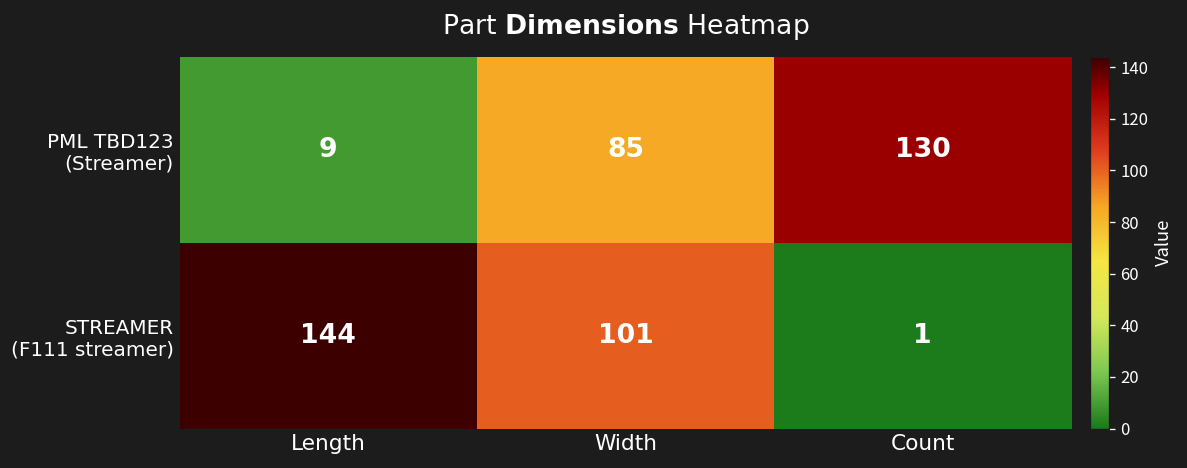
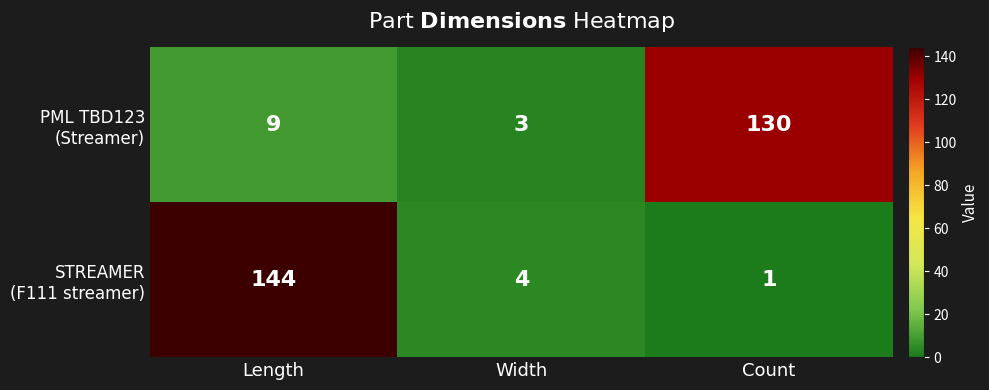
PML TBD123 (Streamer), Width: 85 -> 3
STREAMER (F111 streamer), Width: 101 -> 4
